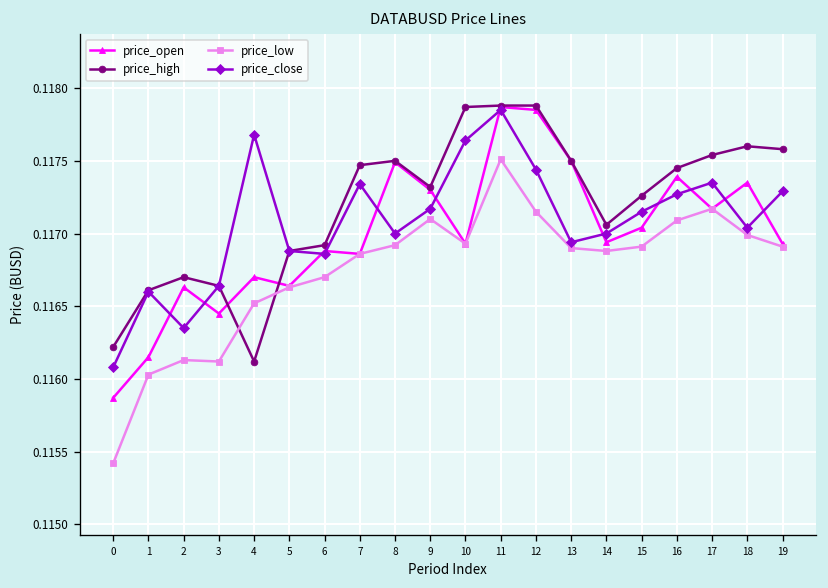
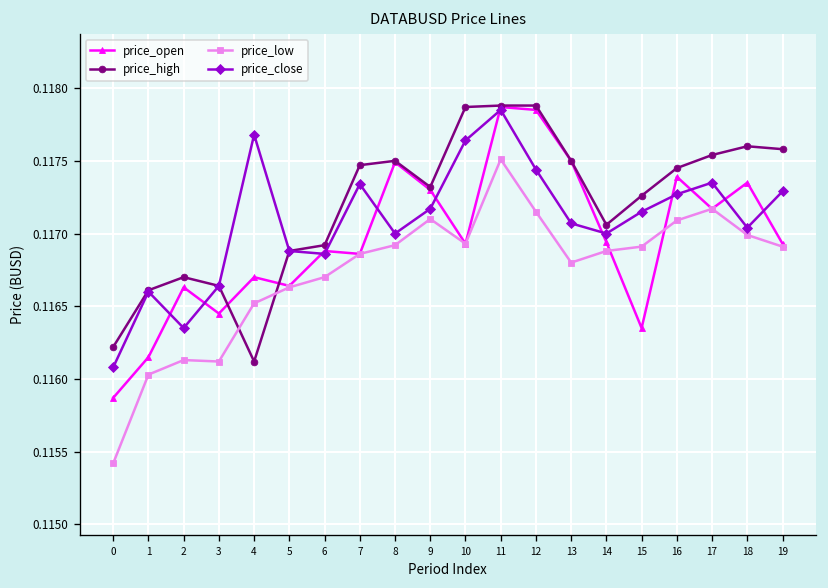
price_low, 13: 0.1169 -> 0.1168
price_close, 13: 0.11694 -> 0.11707
price_open, 15: 0.11704 -> 0.11635
